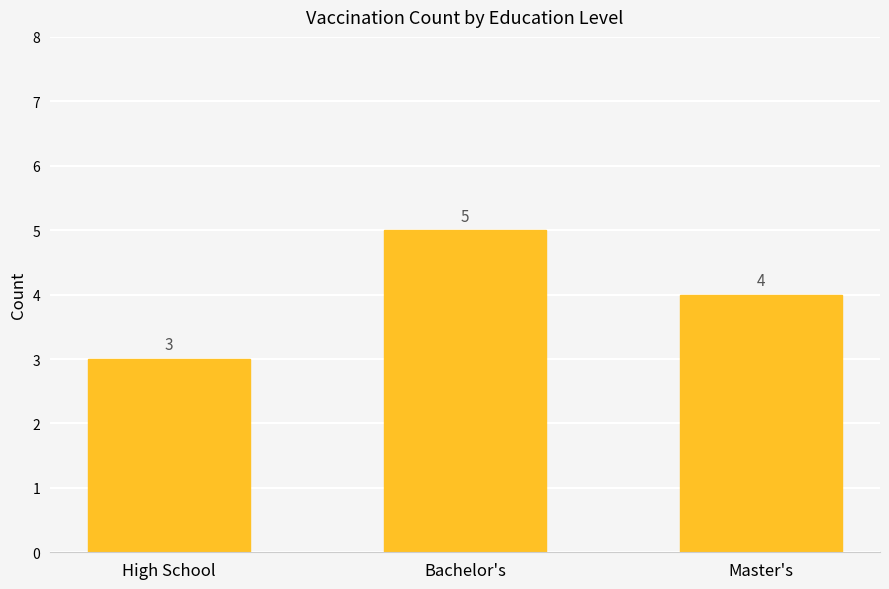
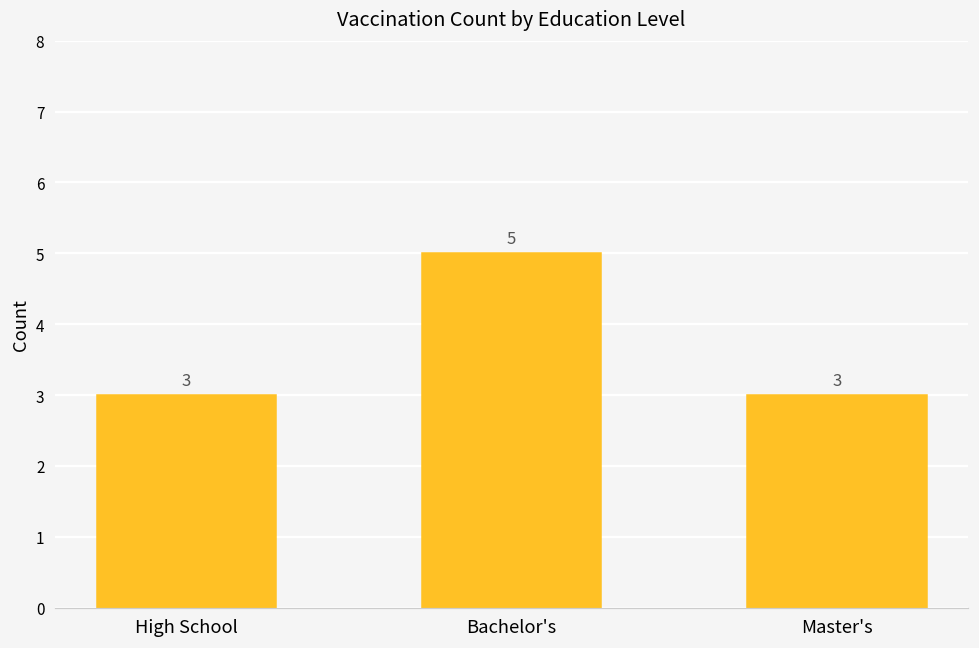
Master's: 4 -> 3
